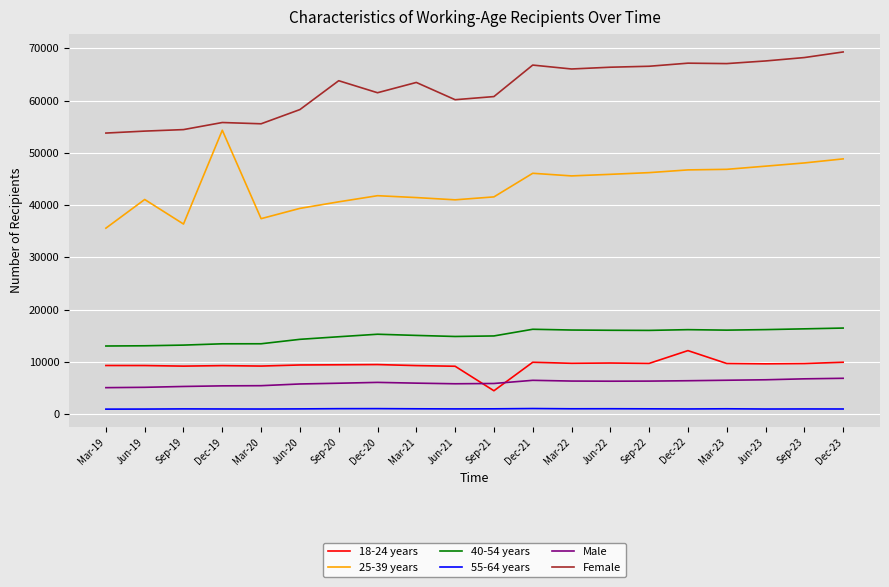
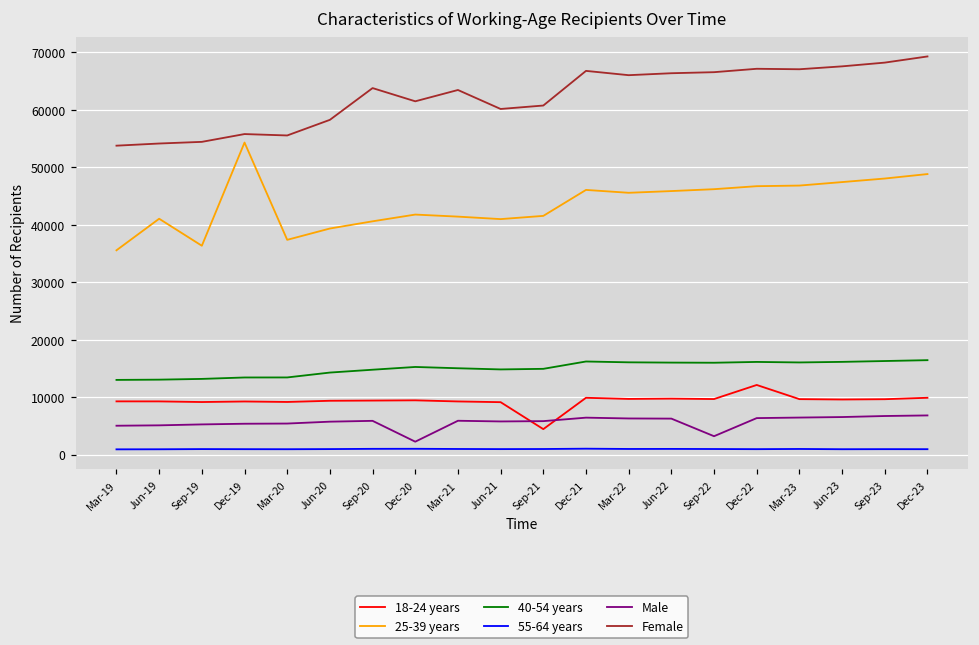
Male, Dec-20: 6000 -> 2000
Male, Sep-22: 6000 -> 3000
